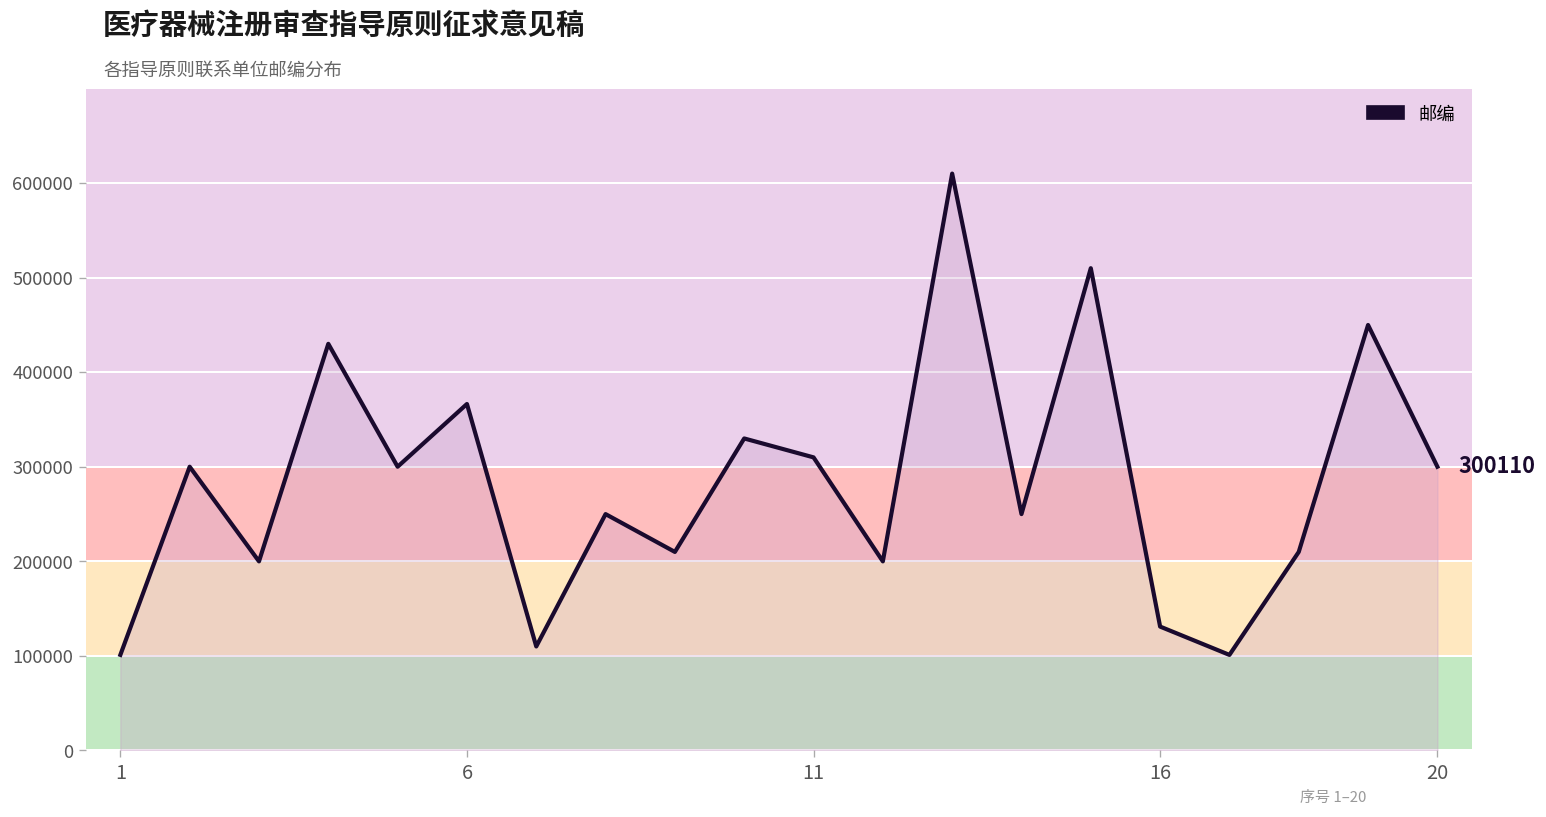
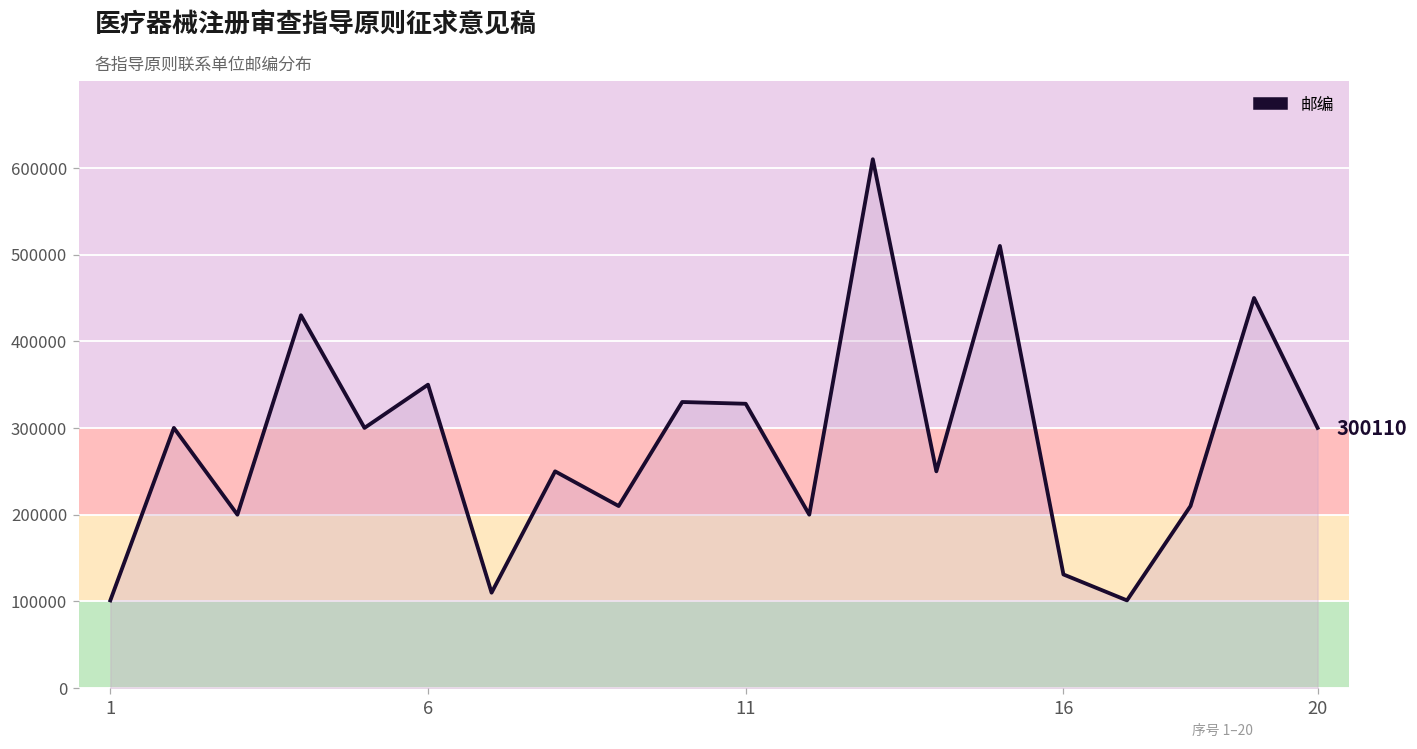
6: 370000 -> 350000
11: 310000 -> 330000
